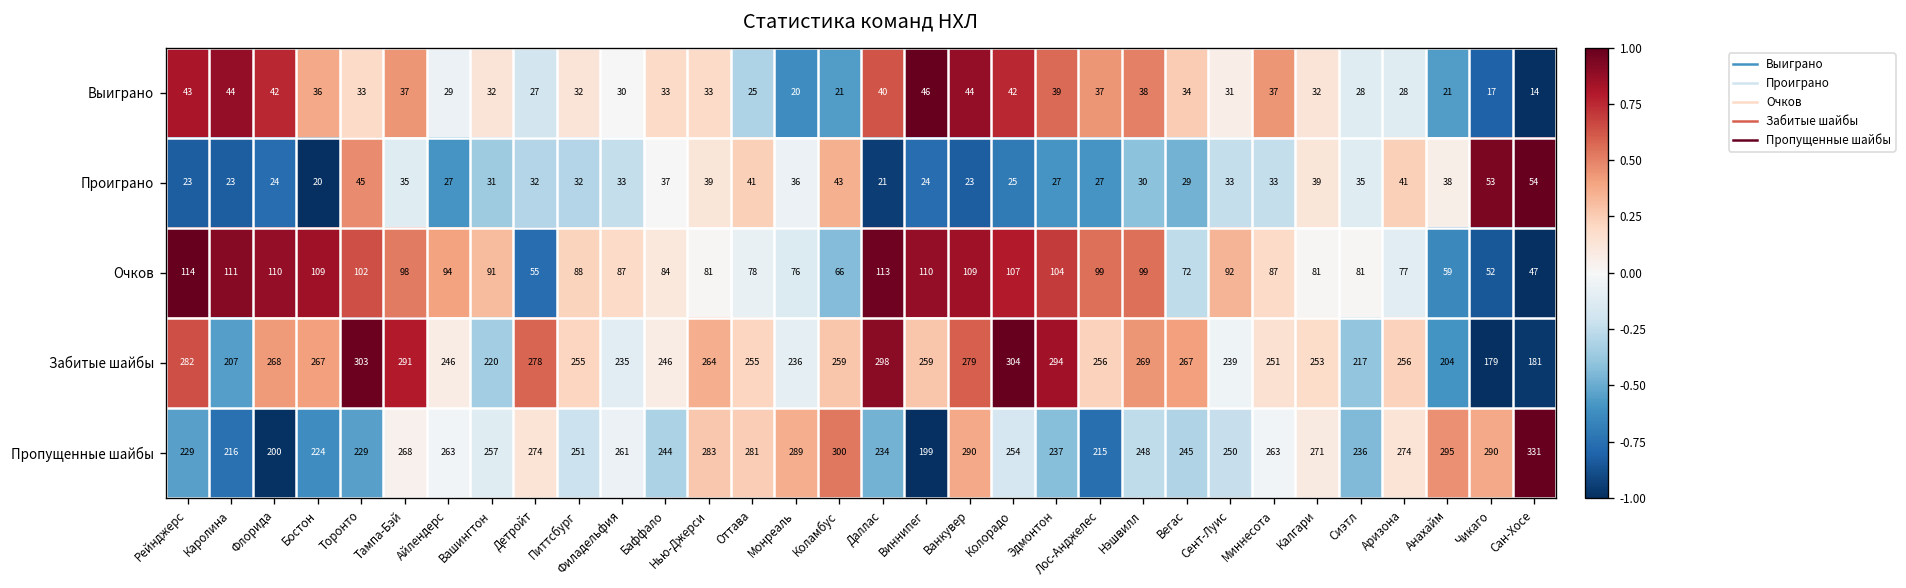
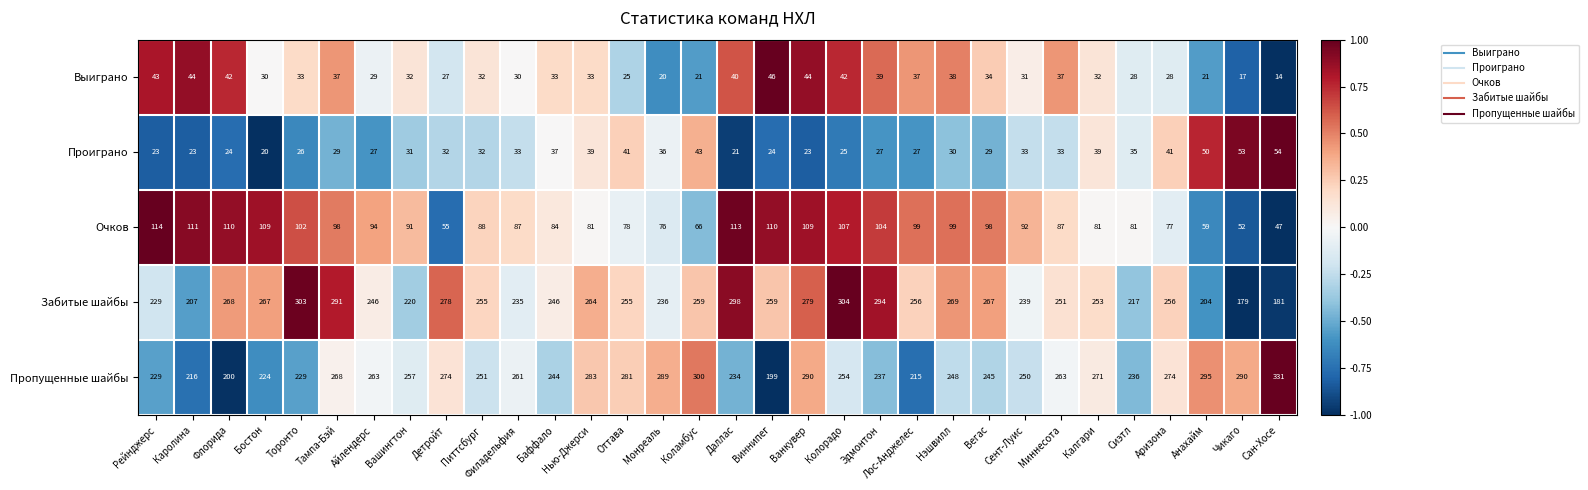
Выиграно, Бостон: 36 -> 30
Проиграно, Торонто: 45 -> 26
Проиграно, Тампа-Бэй: 35 -> 29
Проиграно, Анахайм: 38 -> 50
Очков, Вегас: 72 -> 98
Забитые шайбы, Рейнджерс: 282 -> 229
